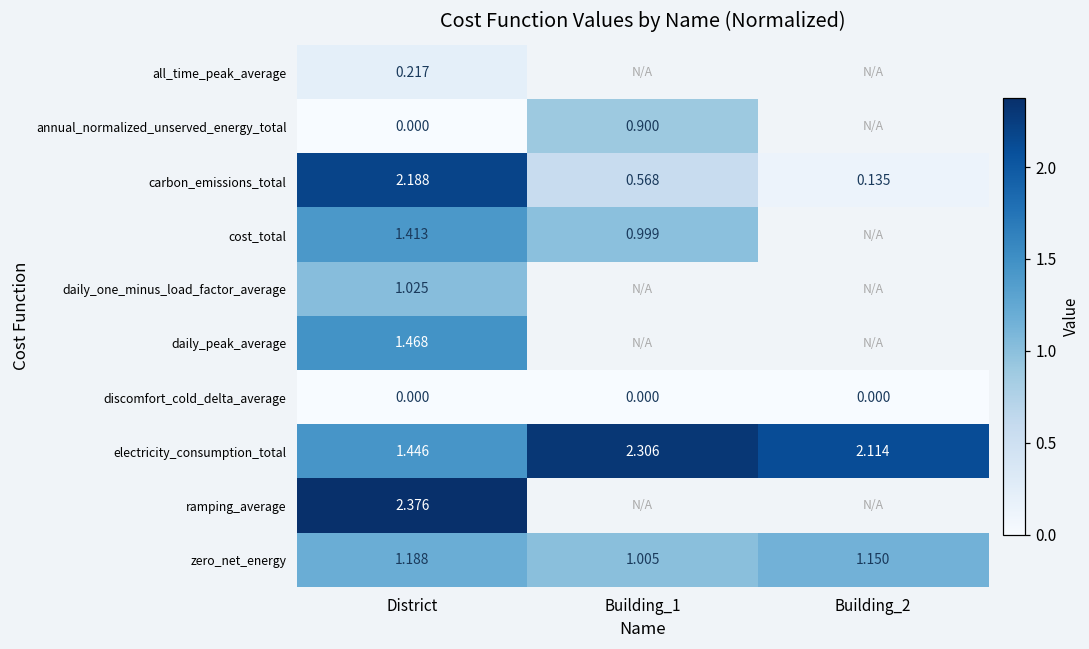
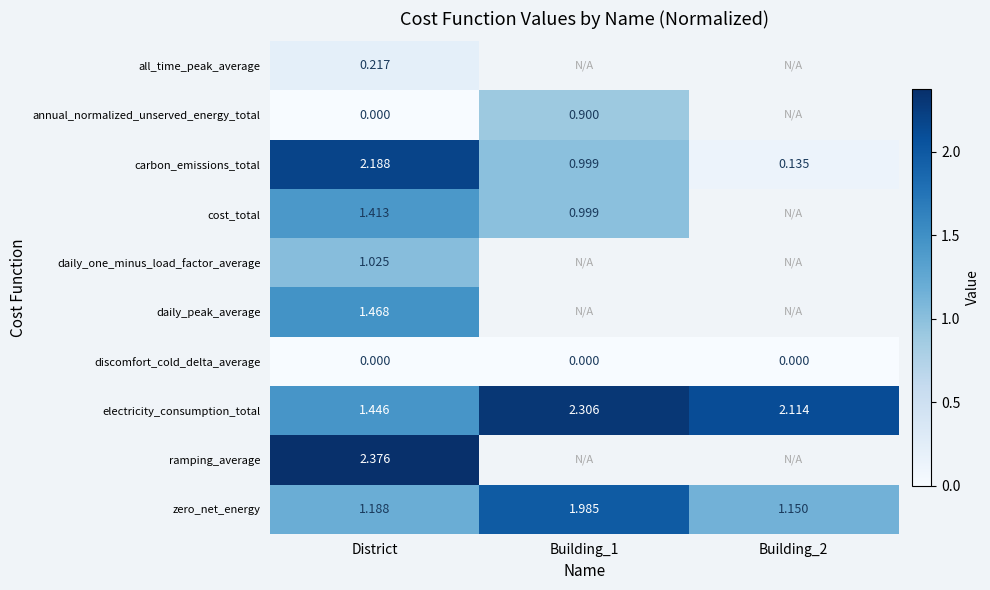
carbon_emissions_total, Building_1: 0.568 -> 0.999
zero_net_energy, Building_1: 1.005 -> 1.985
